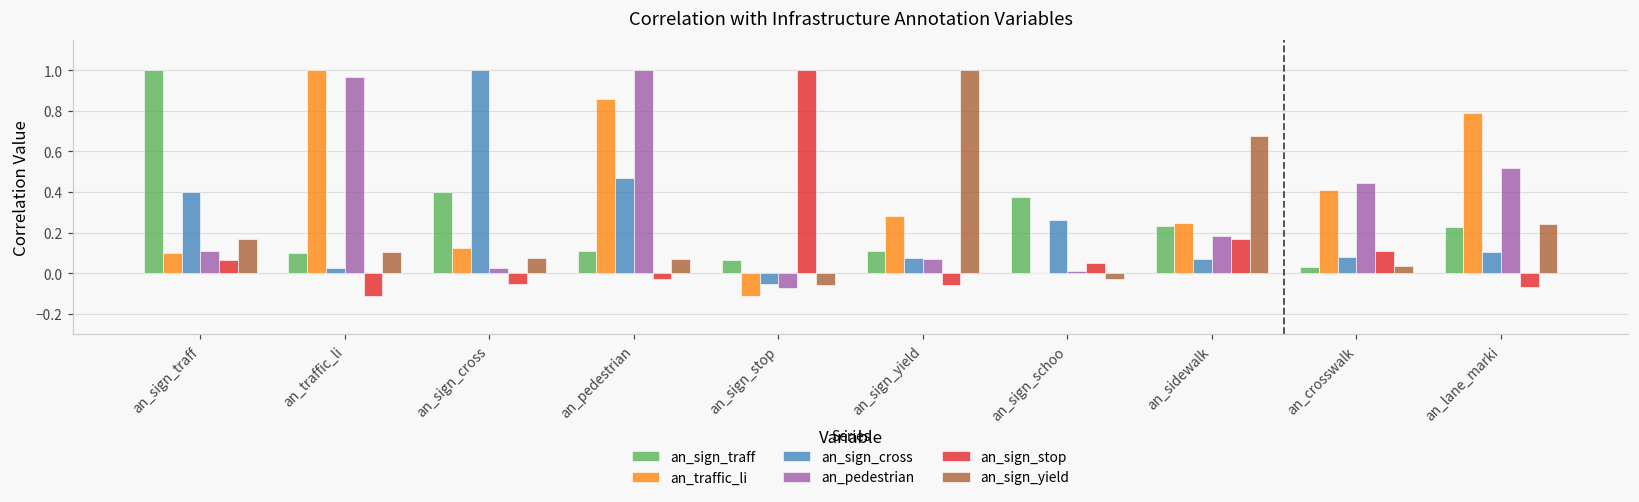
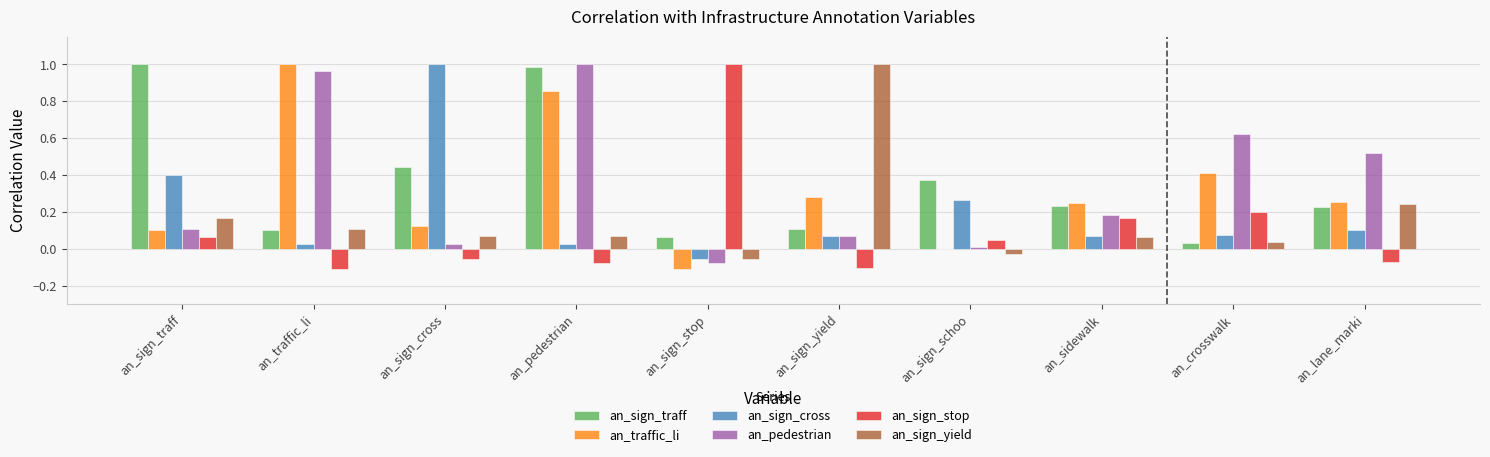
an_sign_traff, an_sign_cross: 0.40 -> 0.45
an_sign_traff, an_pedestrian: 0.11 -> 0.98
an_sign_cross, an_pedestrian: 0.47 -> 0.03
an_sign_stop, an_pedestrian: -0.03 -> -0.07
an_sign_stop, an_sign_yield: -0.06 -> -0.10
an_sign_yield, an_sidewalk: 0.68 -> 0.06
an_pedestrian, an_crosswalk: 0.45 -> 0.62
an_sign_stop, an_crosswalk: 0.11 -> 0.20
an_traffic_li, an_lane_marki: 0.79 -> 0.25
